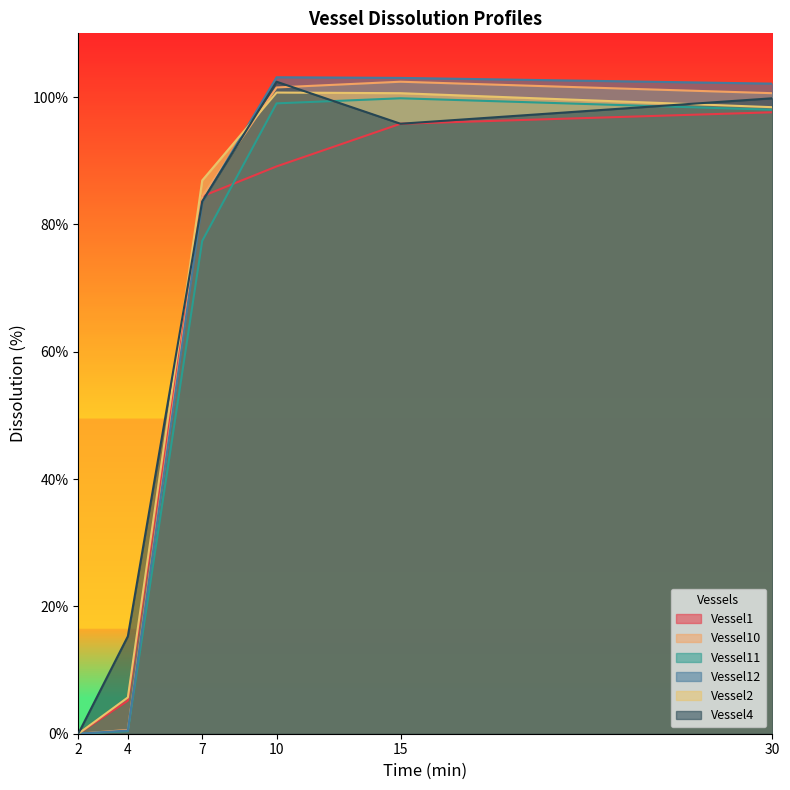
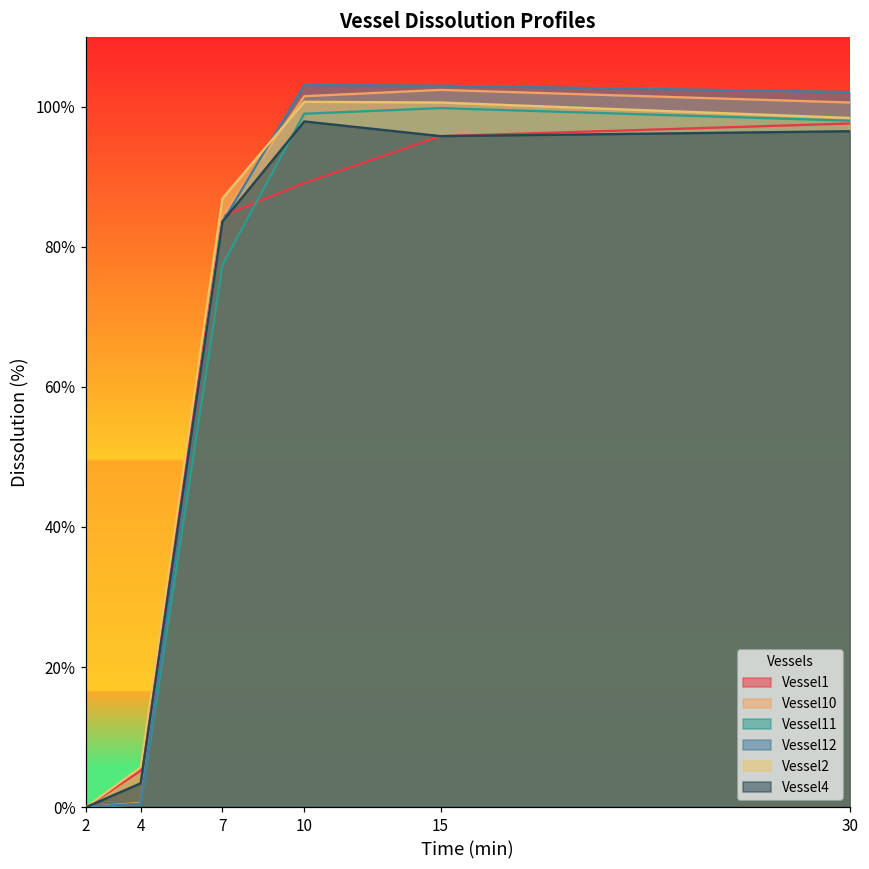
Vessel4, 4: 15% -> 3%
Vessel4, 10: 102% -> 98%
Vessel4, 30: 100% -> 97%
